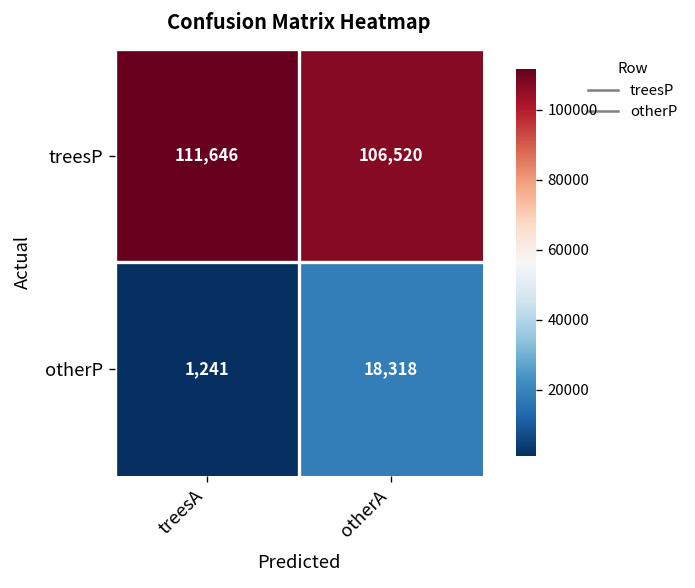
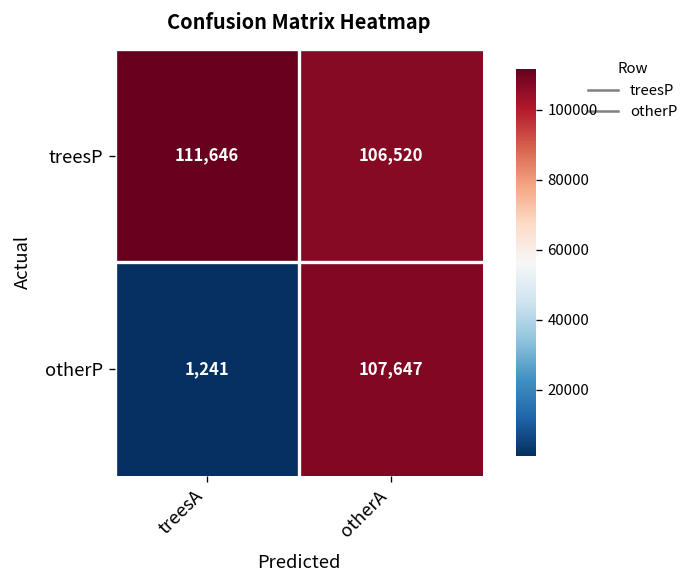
otherP, otherA: 18,318 -> 107,647
